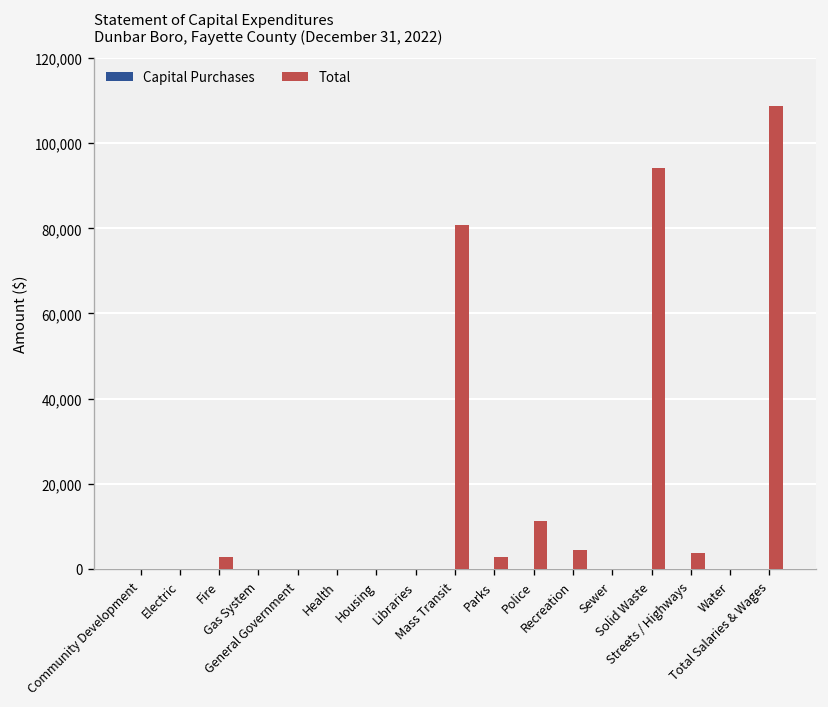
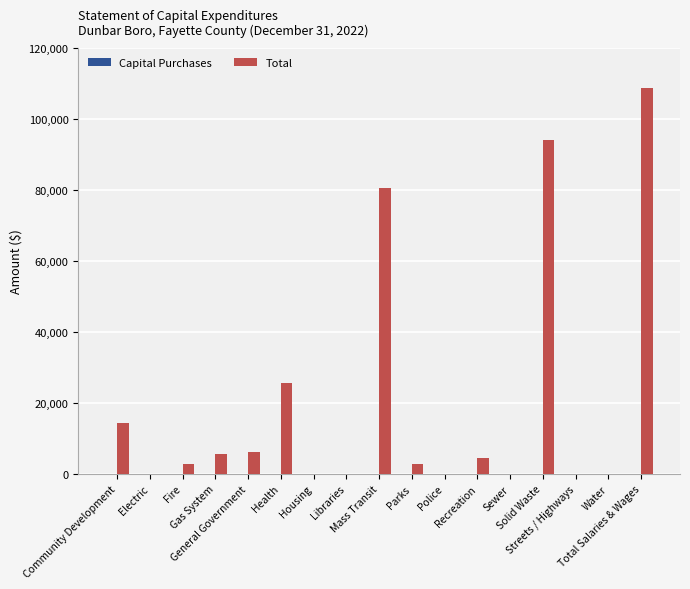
Total, Community Development: 0 -> 14,000
Total, Gas System: 0 -> 5,000
Total, General Government: 0 -> 6,000
Total, Health: 0 -> 26,000
Total, Police: 11,000 -> 0
Total, Streets / Highways: 4,000 -> 0
